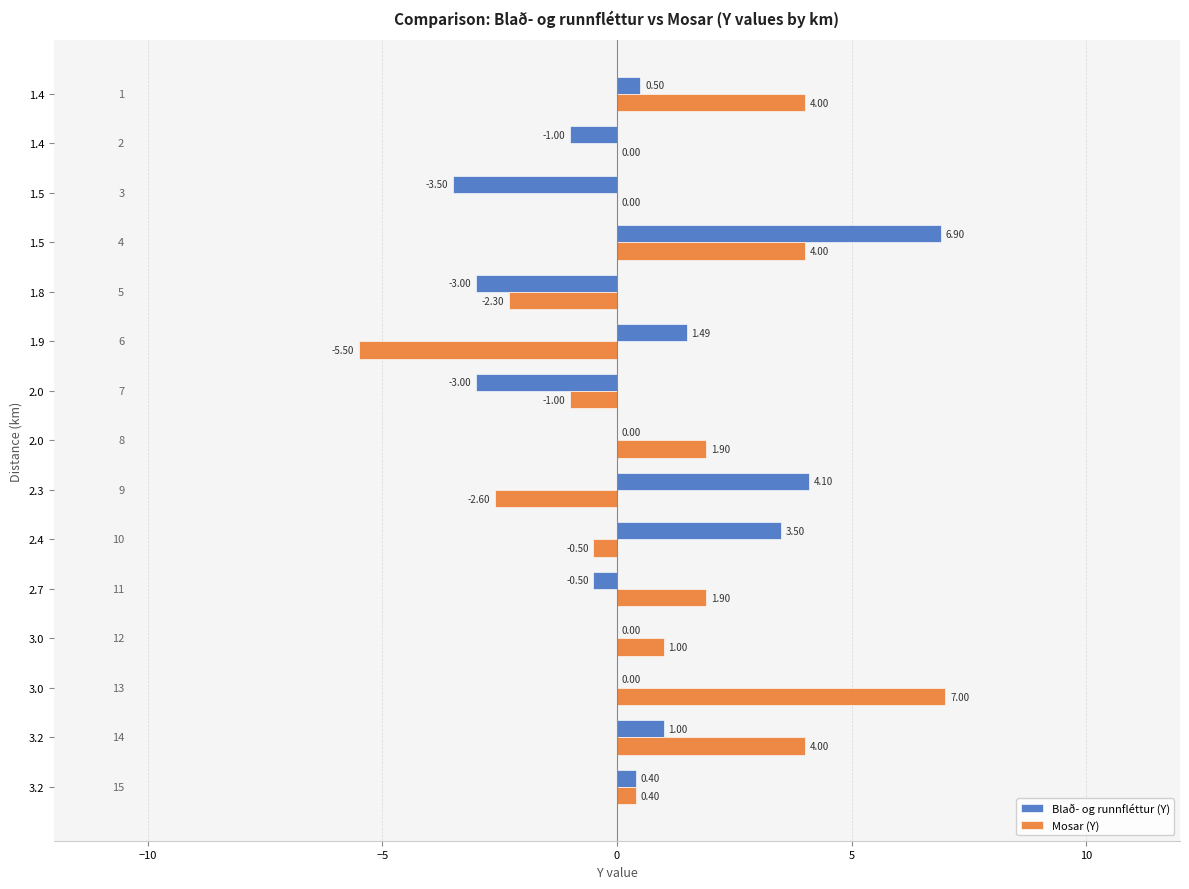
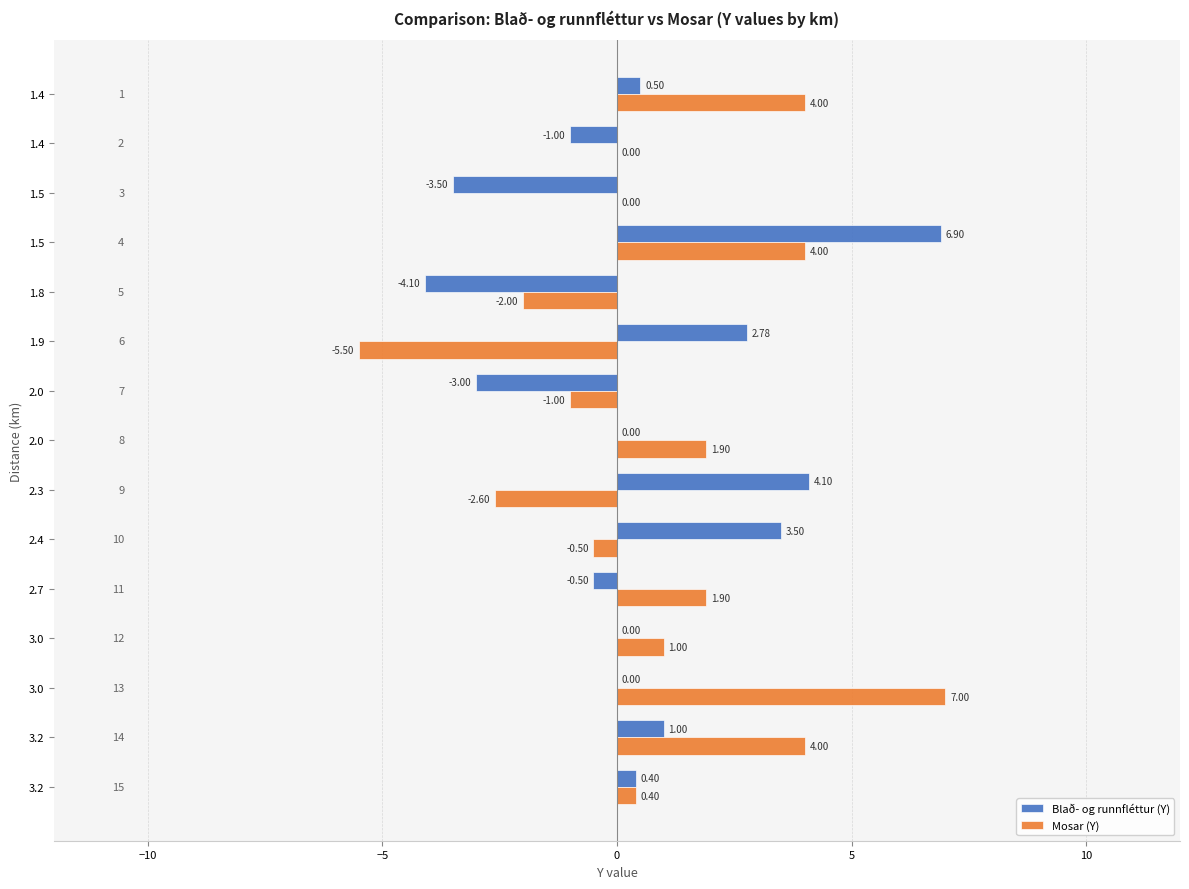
Blað- og runnfléttur (Y), 1.8: -3.00 -> -4.10
Mosar (Y), 1.8: -2.30 -> -2.00
Blað- og runnfléttur (Y), 1.9: 1.49 -> 2.78
